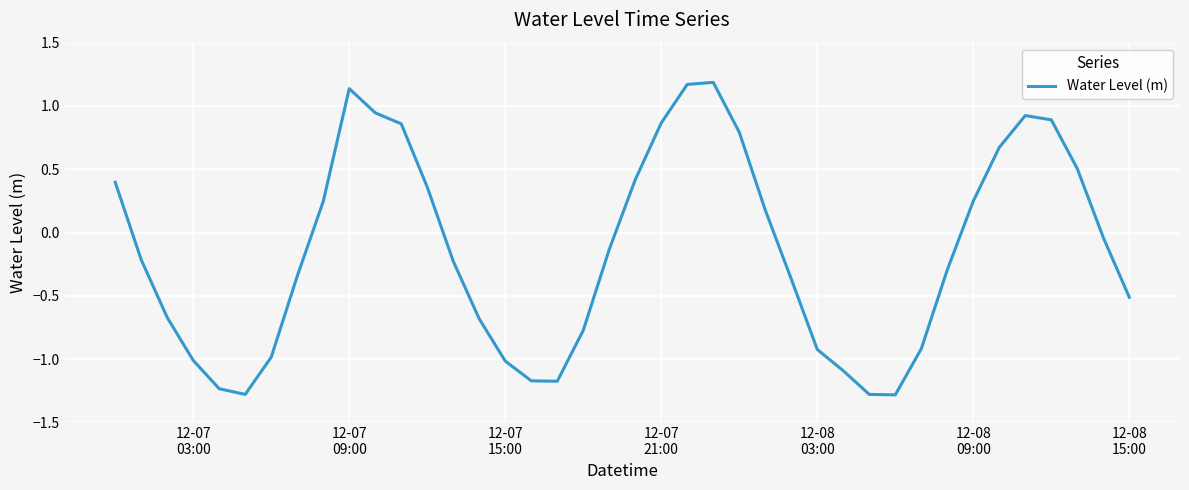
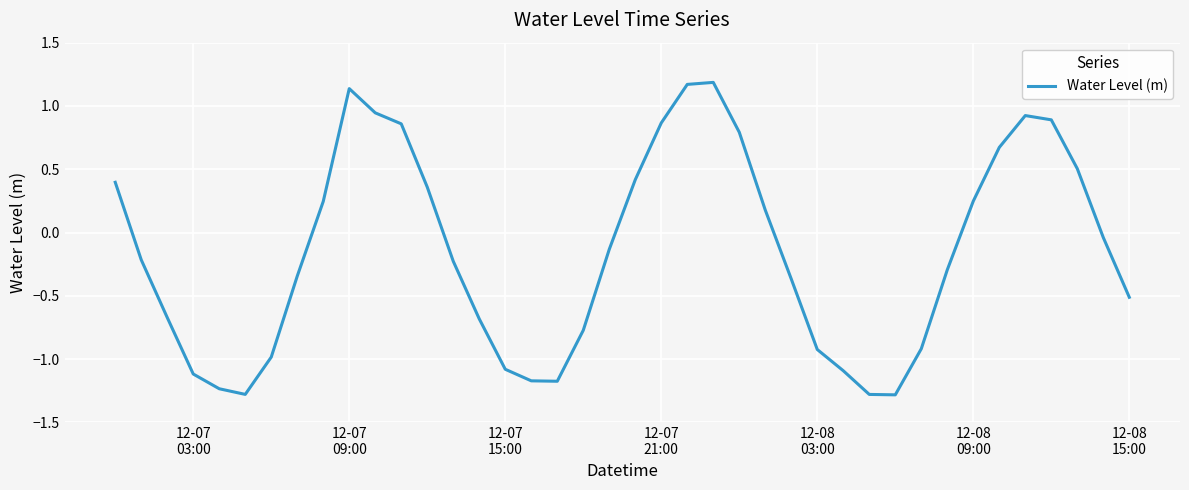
12-07 03:00: -1.01 -> -1.12
12-07 15:00: -1.02 -> -1.08
